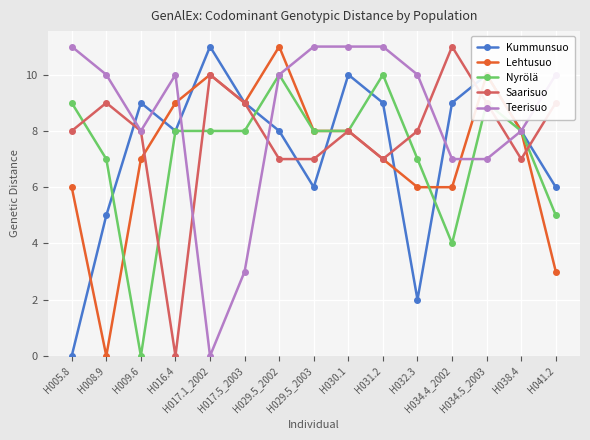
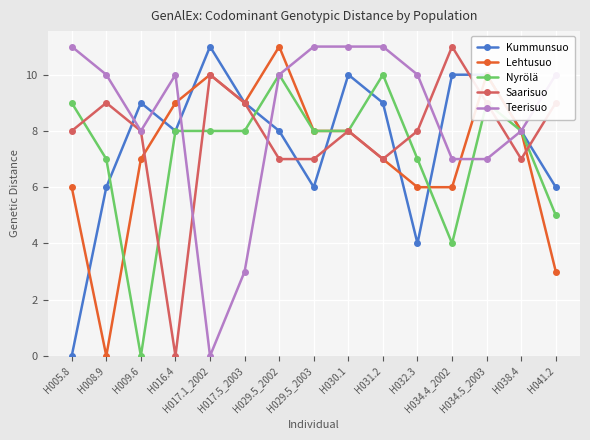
Kummunsuo, H008.9: 5 -> 6
Kummunsuo, H032.3: 2 -> 4
Kummunsuo, H034.4_2002: 9 -> 10
